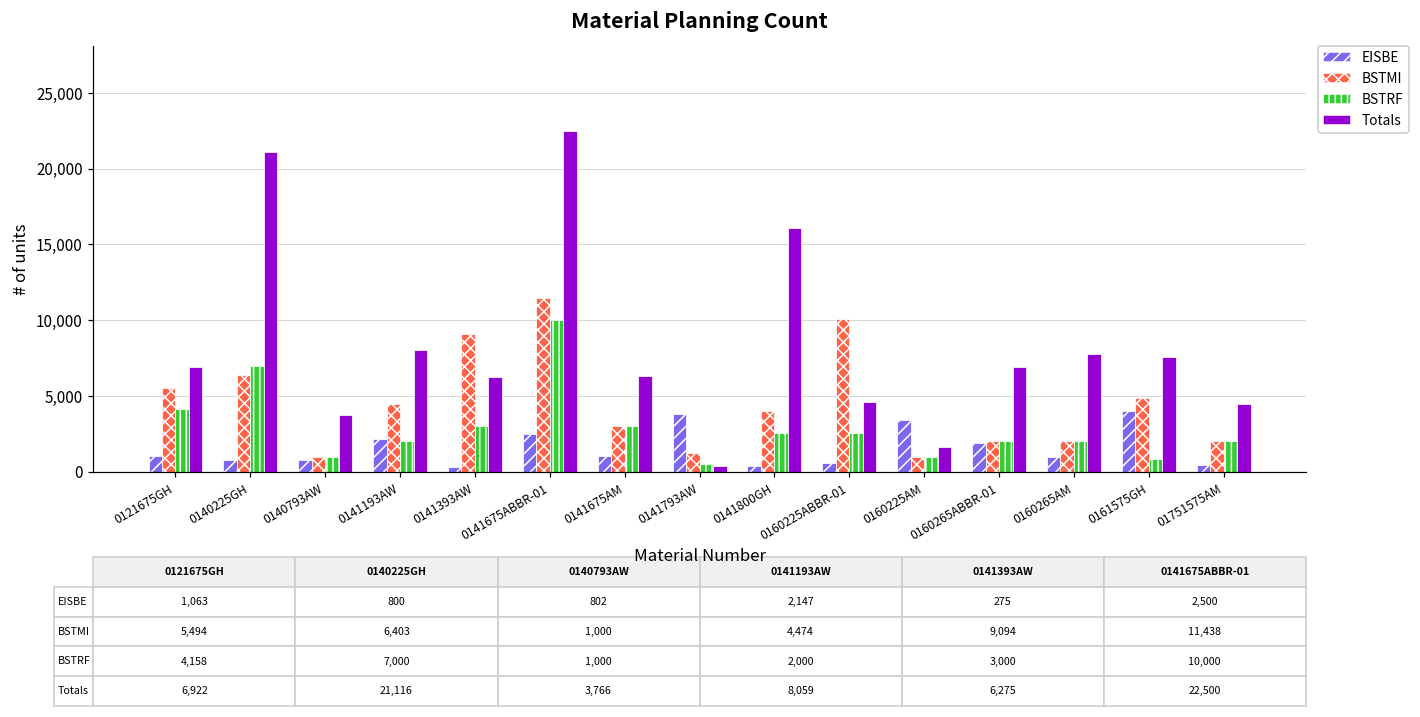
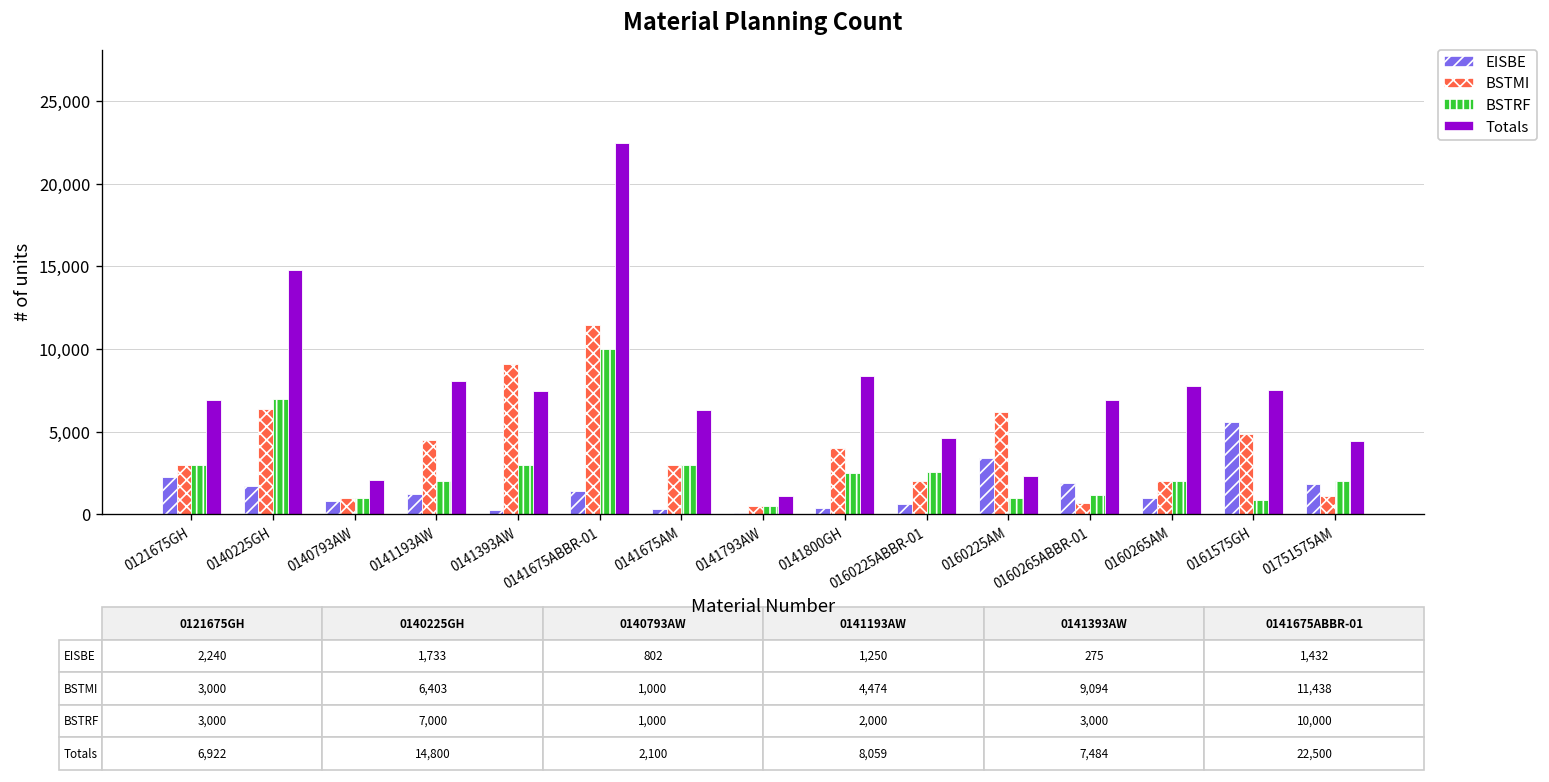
EISBE, 0121675GH: 1,063 -> 2,240
BSTMI, 0121675GH: 5,494 -> 3,000
BSTRF, 0121675GH: 4,158 -> 3,000
EISBE, 0140225GH: 800 -> 1,733
Totals, 0140225GH: 21,116 -> 14,800
Totals, 0140793AW: 3,766 -> 2,100
EISBE, 0141193AW: 2,147 -> 1,250
Totals, 0141393AW: 6,275 -> 7,484
EISBE, 0141675ABBR-01: 2,500 -> 1,432
EISBE, 0141675AM: 1,100 -> 300
EISBE, 0141793AW: 3,800 -> 100
BSTMI, 0141793AW: 1,200 -> 500
Totals, 0141793AW: 400 -> 1,100
Totals, 0141800GH: 16,100 -> 8,400
BSTMI, 0160225ABBR-01: 10,100 -> 2,000
BSTMI, 0160225AM: 1,000 -> 6,200
Totals, 0160225AM: 1,700 -> 2,300
BSTMI, 0160265ABBR-01: 2,000 -> 700
BSTRF, 0160265ABBR-01: 2,000 -> 1,200
EISBE, 0161575GH: 4,000 -> 5,600
EISBE, 01751575AM: 500 -> 1,800
BSTMI, 01751575AM: 2,000 -> 1,100
